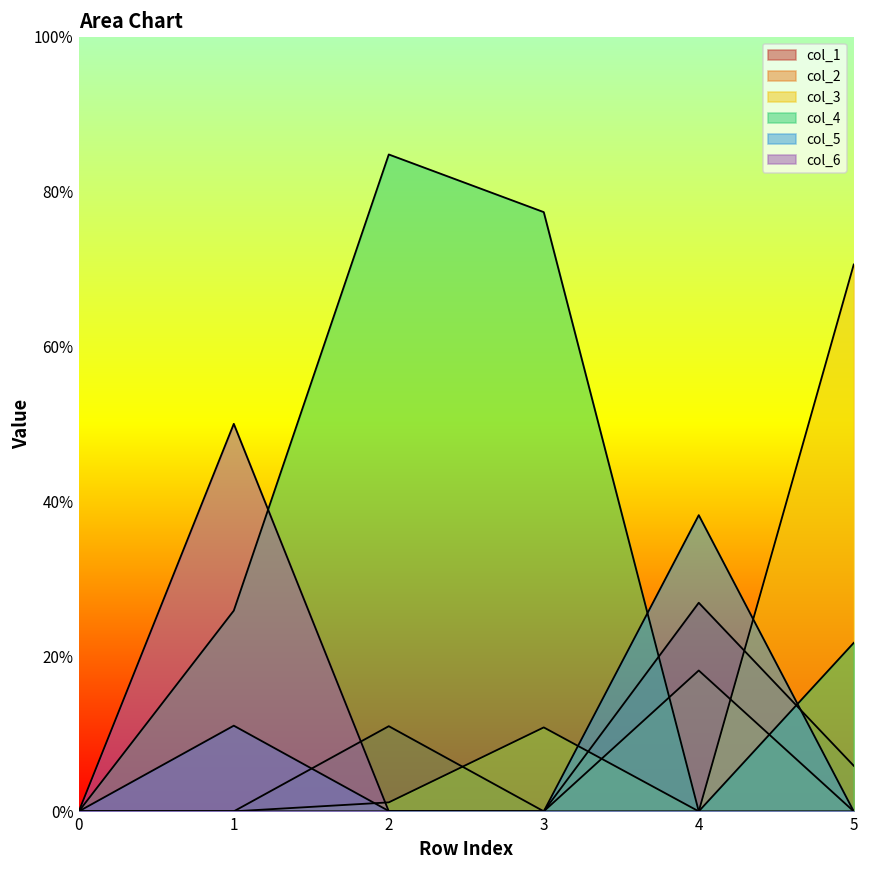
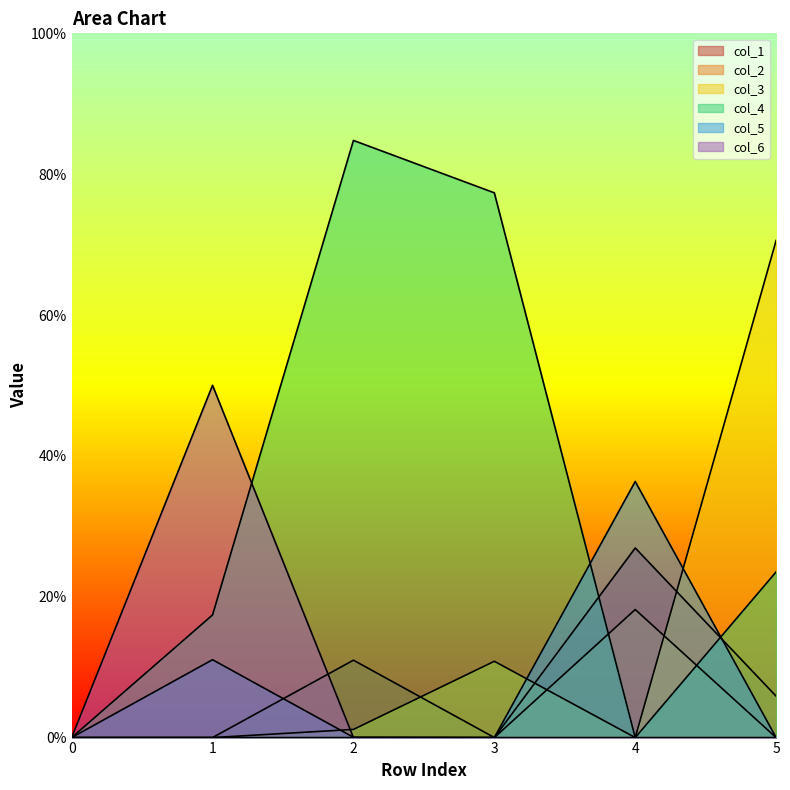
col_4, 1: 26% -> 17%
col_5, 4: 38% -> 36%
col_4, 5: 22% -> 24%
